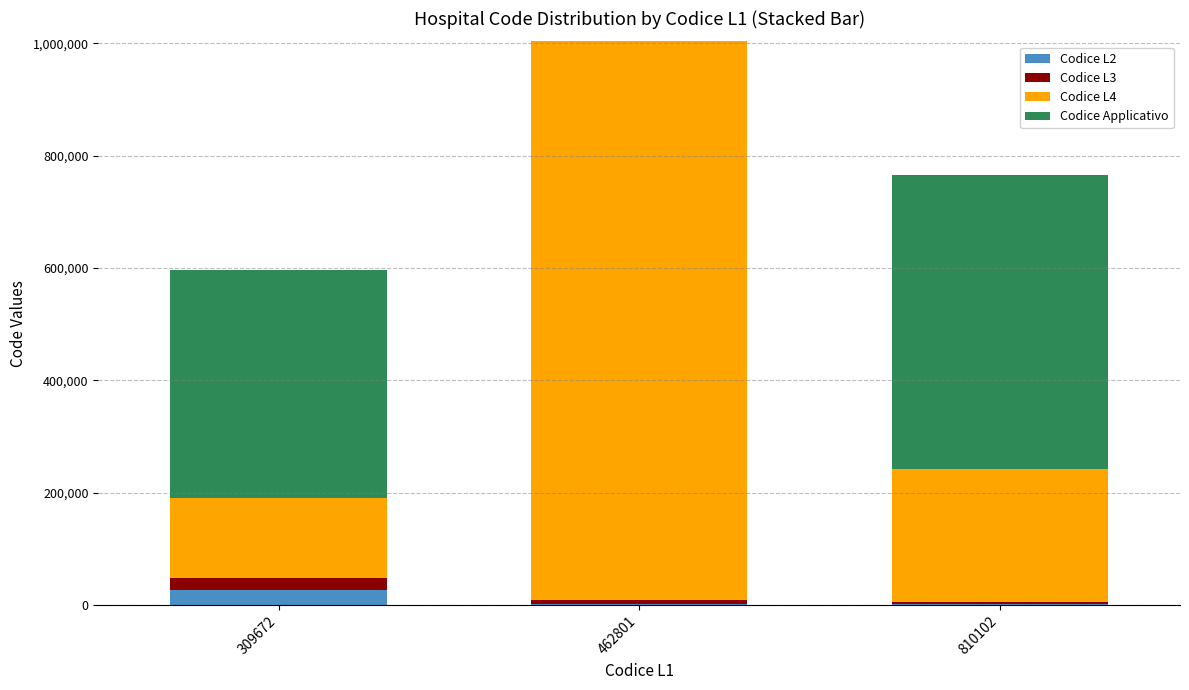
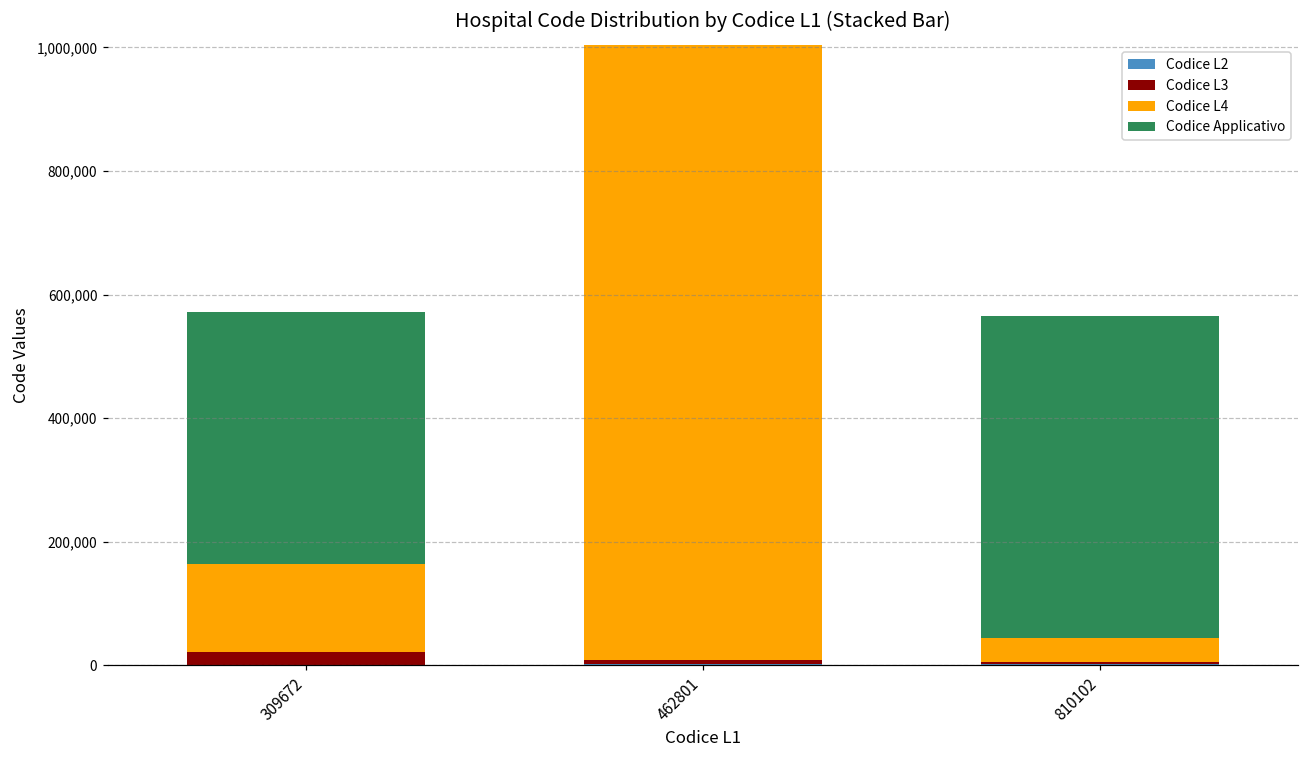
Codice L2, 309672: 30,000 -> 0
Codice L4, 810102: 240,000 -> 40,000
